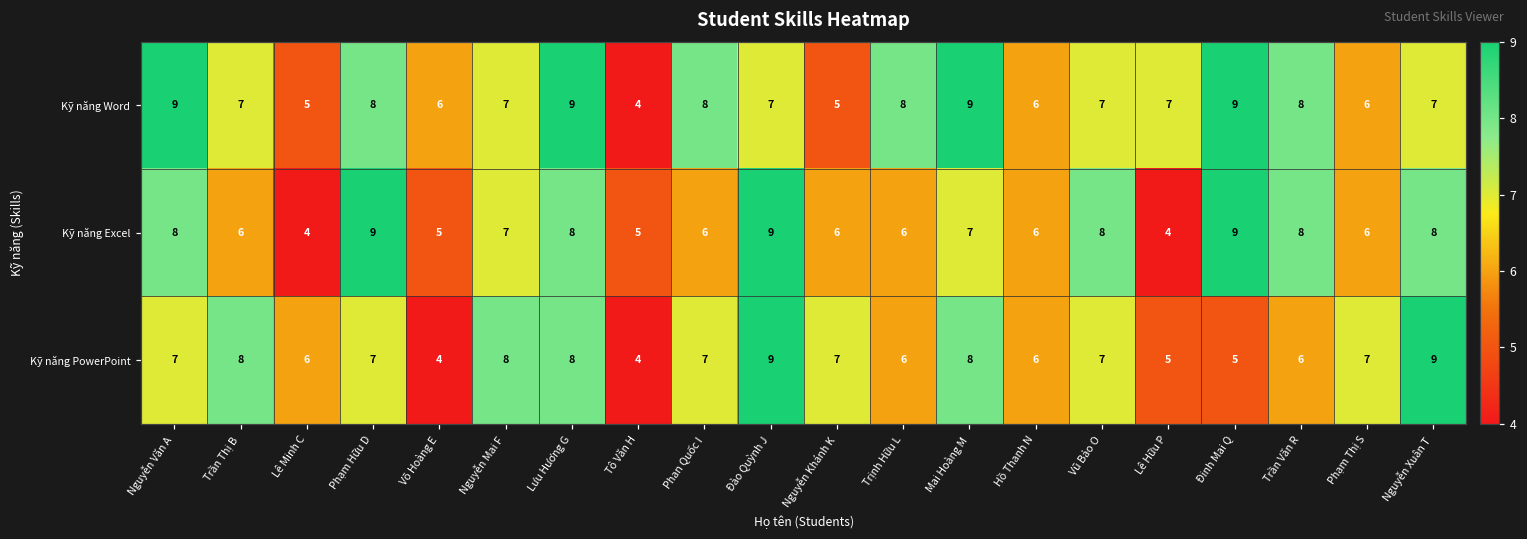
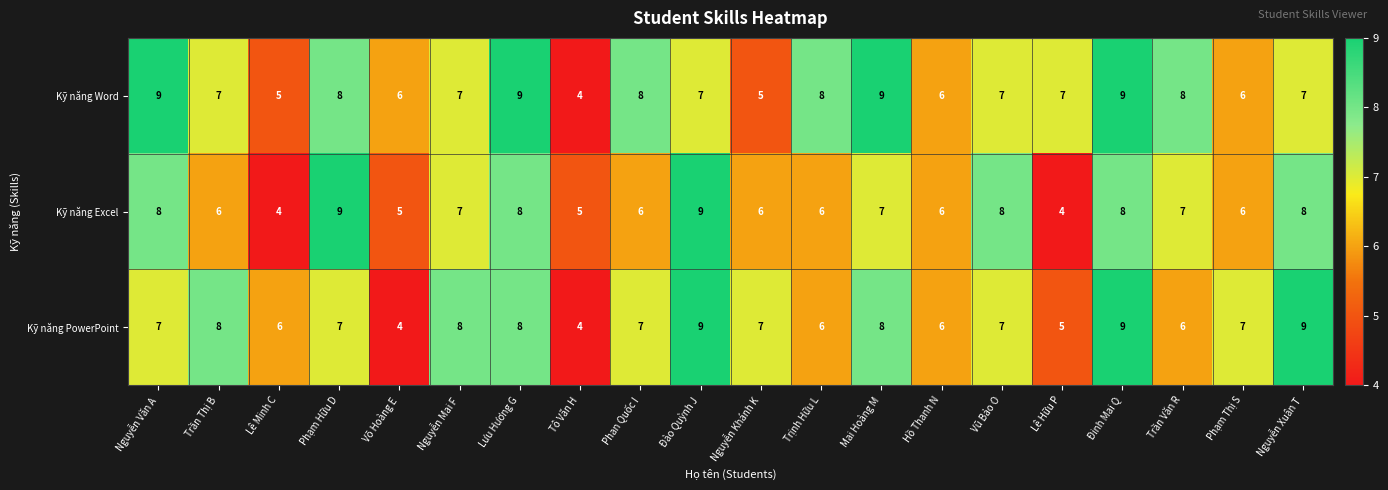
Kỹ năng Excel, Đinh Mai Q: 9 -> 8
Kỹ năng Excel, Trần Văn R: 8 -> 7
Kỹ năng PowerPoint, Đinh Mai Q: 5 -> 9
